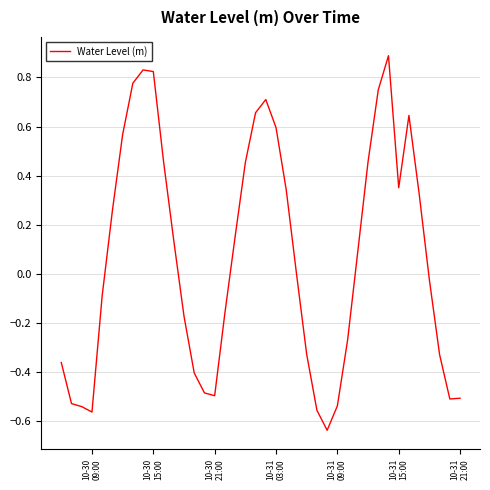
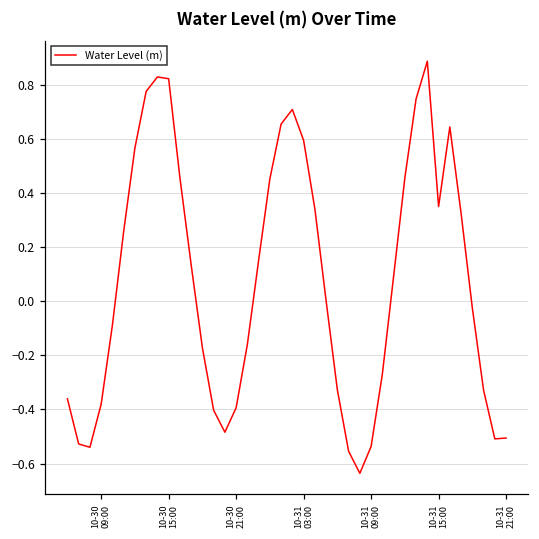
10-30 09:00: -0.56 -> -0.38
10-30 21:00: -0.50 -> -0.39
